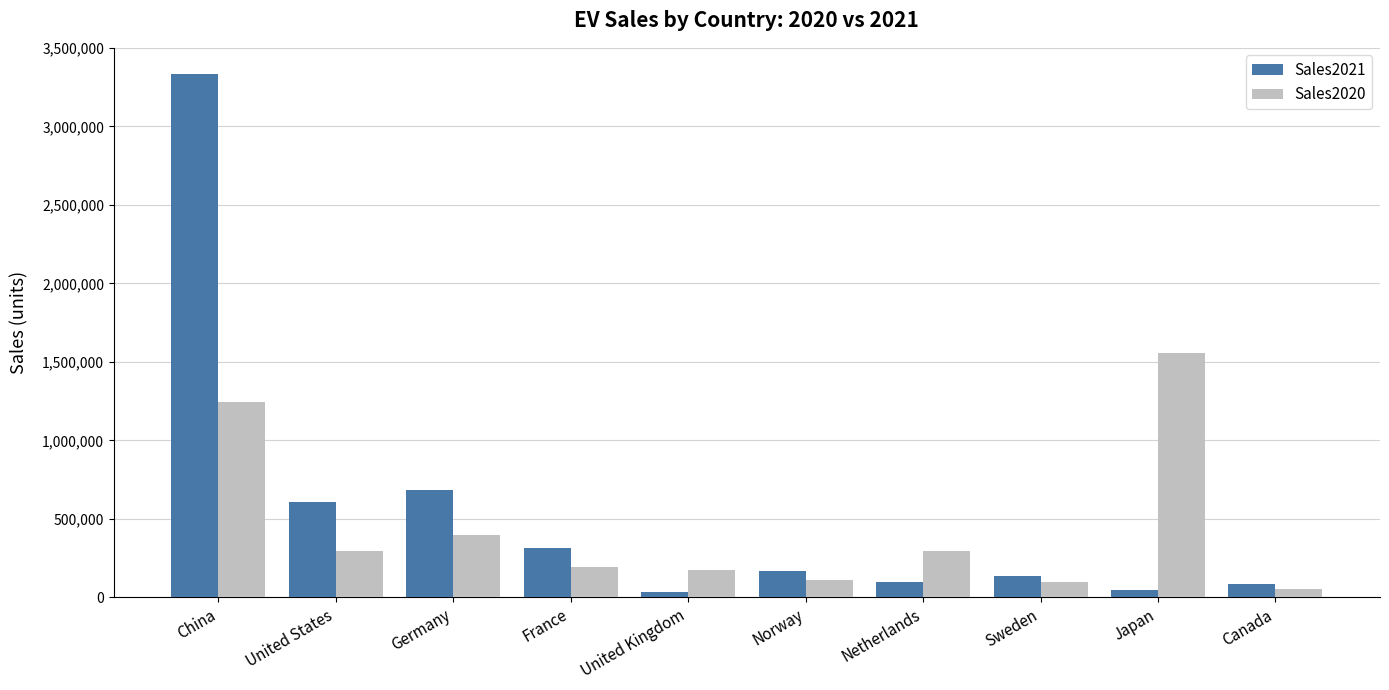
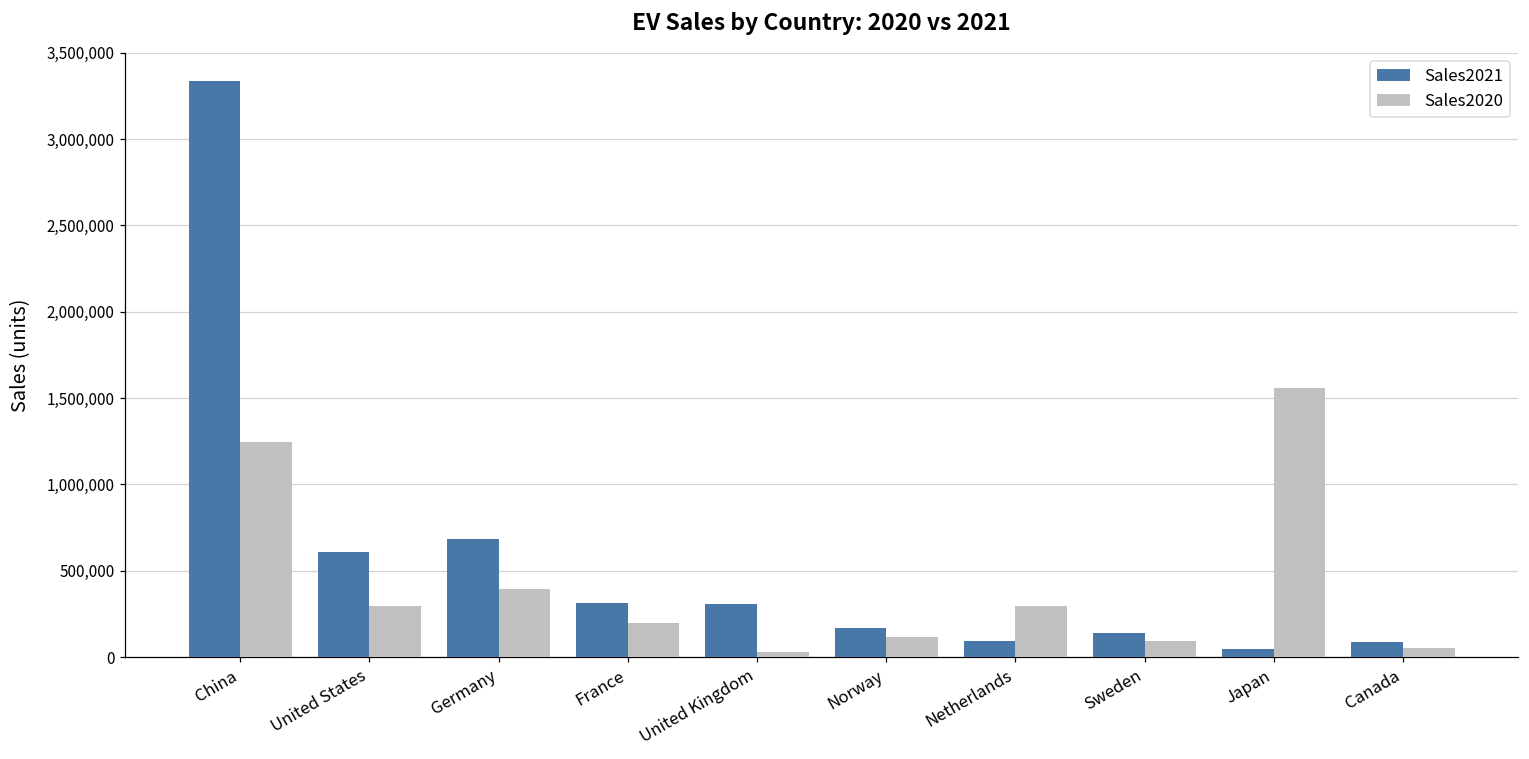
Sales2021, United Kingdom: 30,000 -> 310,000
Sales2020, United Kingdom: 180,000 -> 30,000
